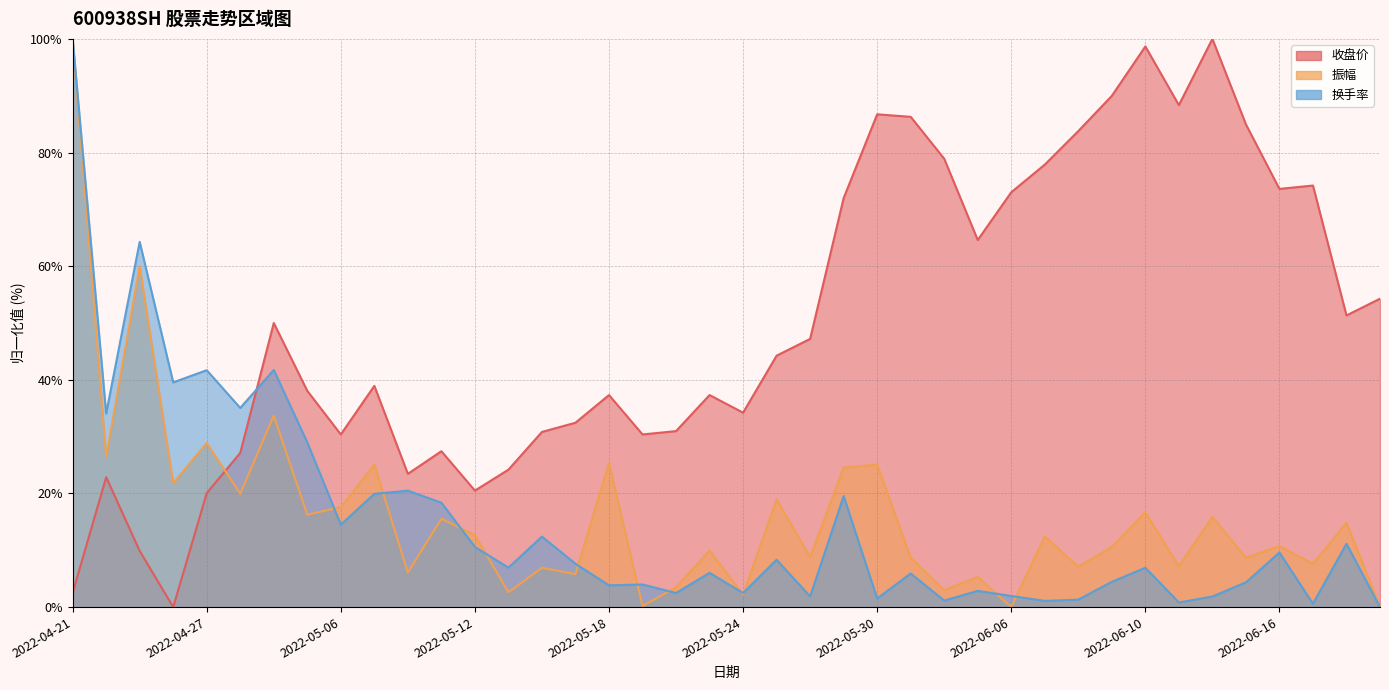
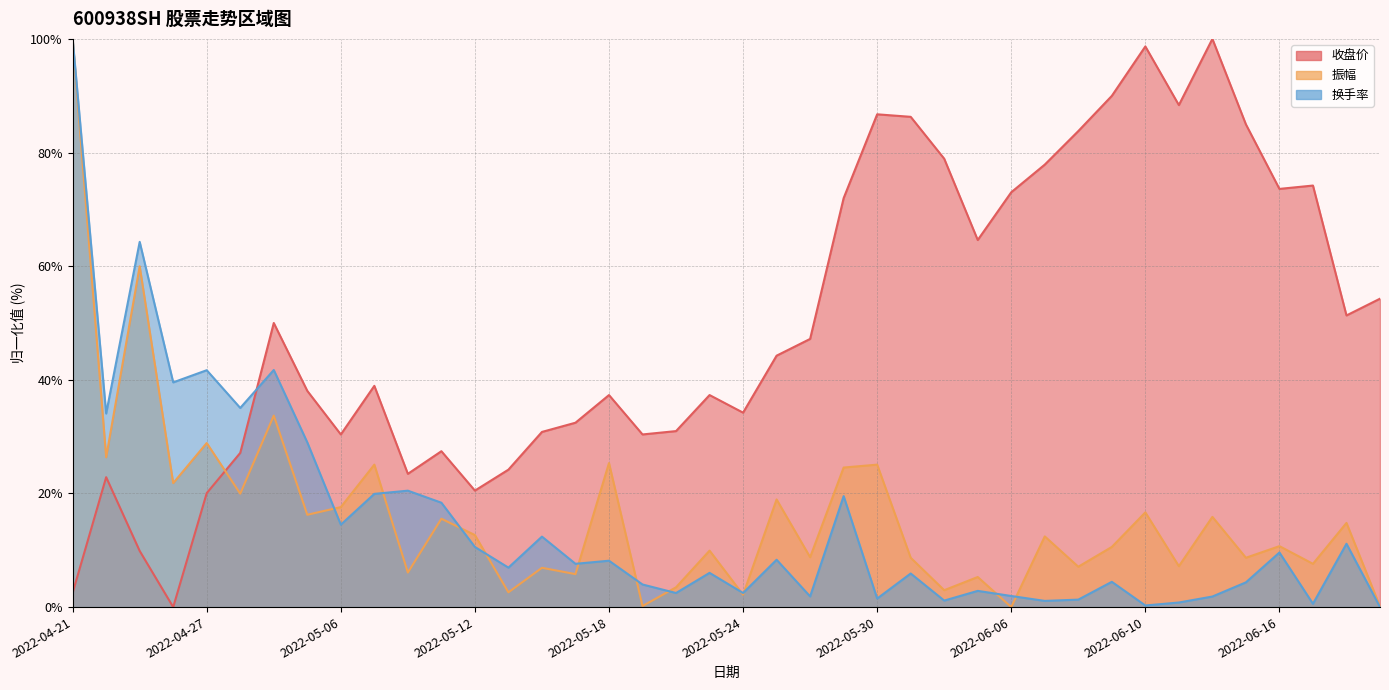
换手率, 2022-05-18: 4% -> 8%
换手率, 2022-06-10: 7% -> 0%
